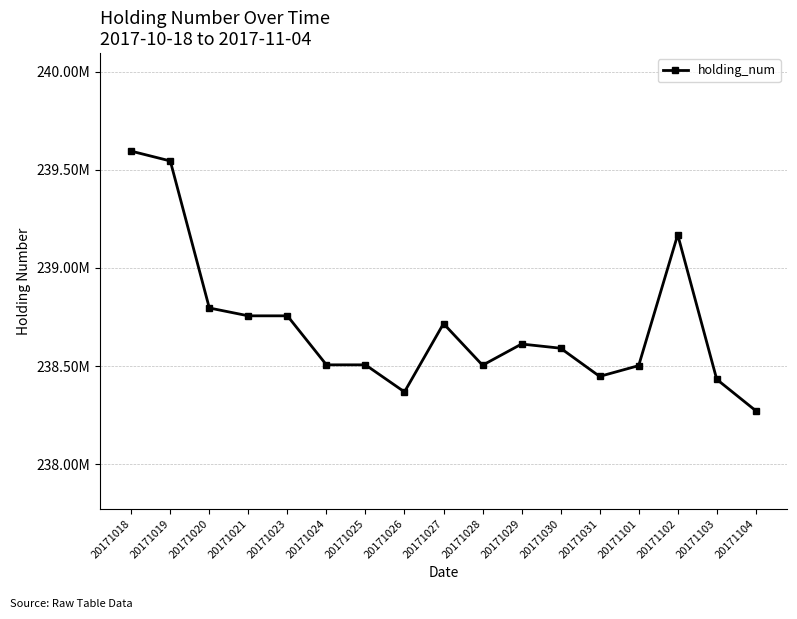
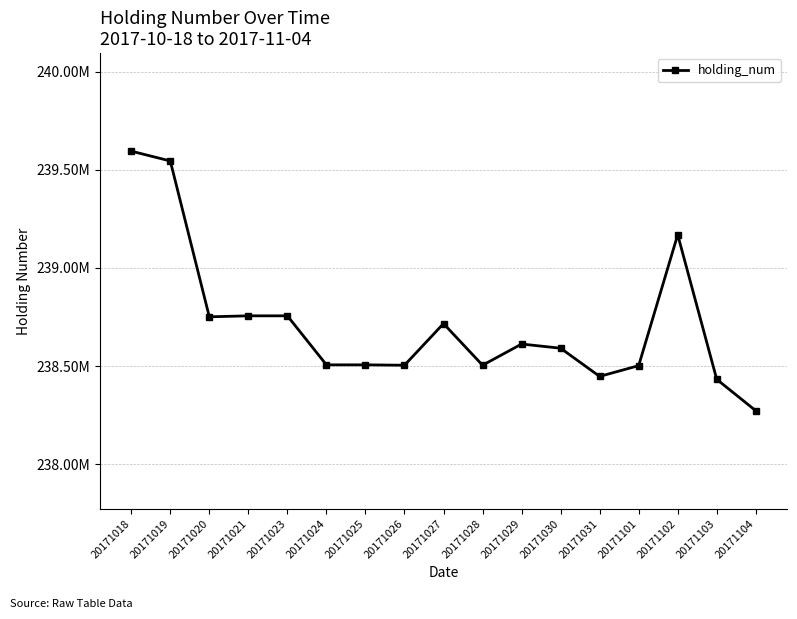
20171020: 238800000 -> 238750000
20171026: 238370000 -> 238500000
